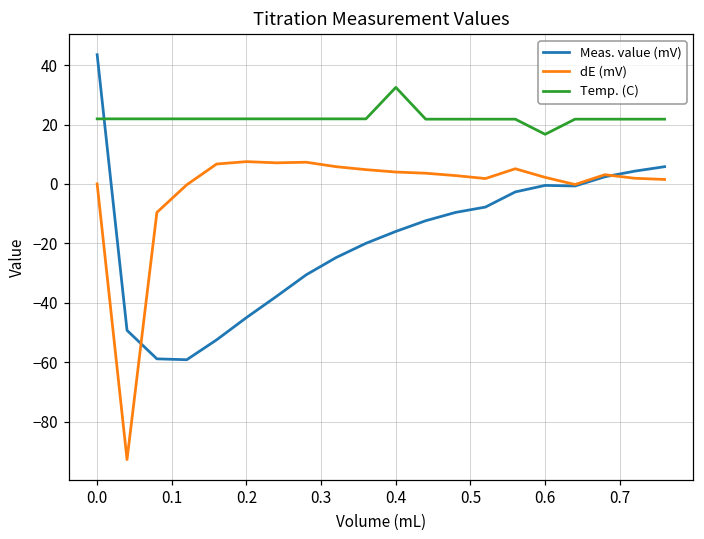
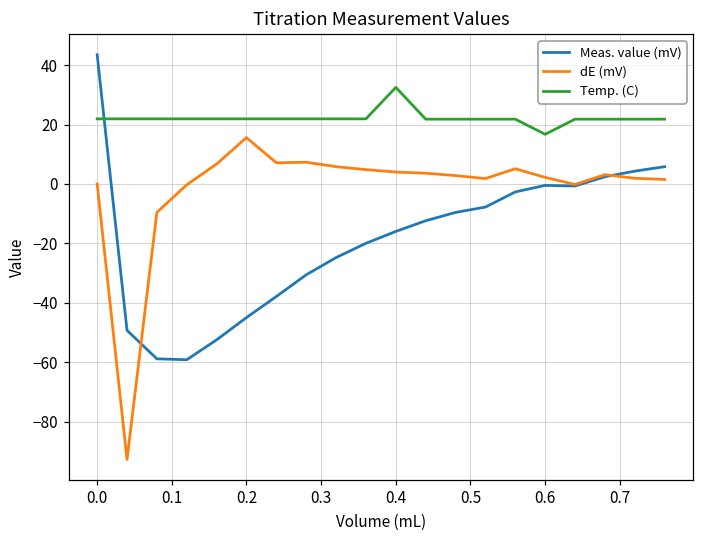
dE (mV), 0.2: 8 -> 16
